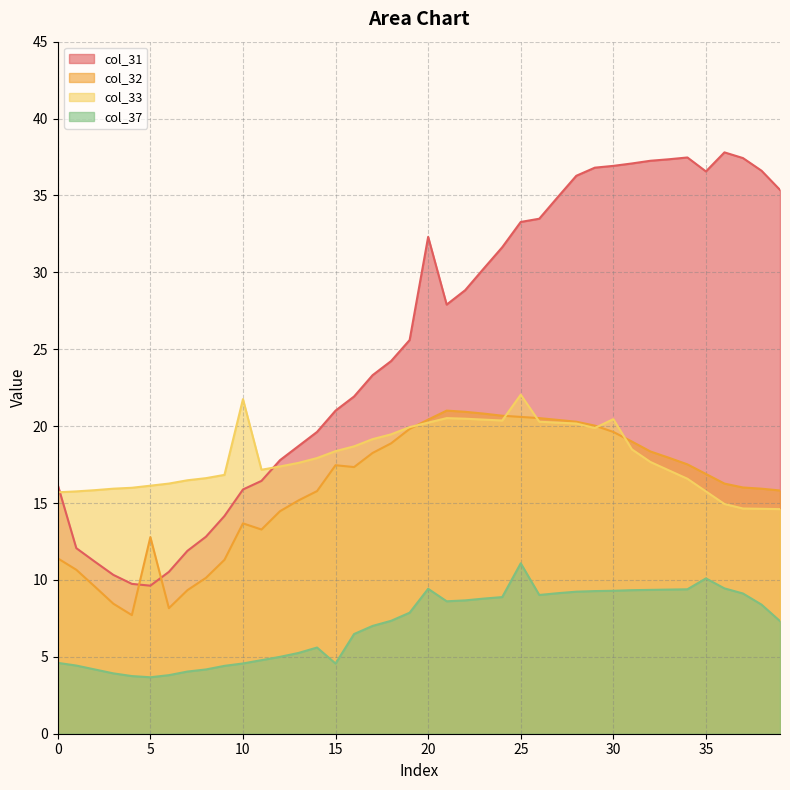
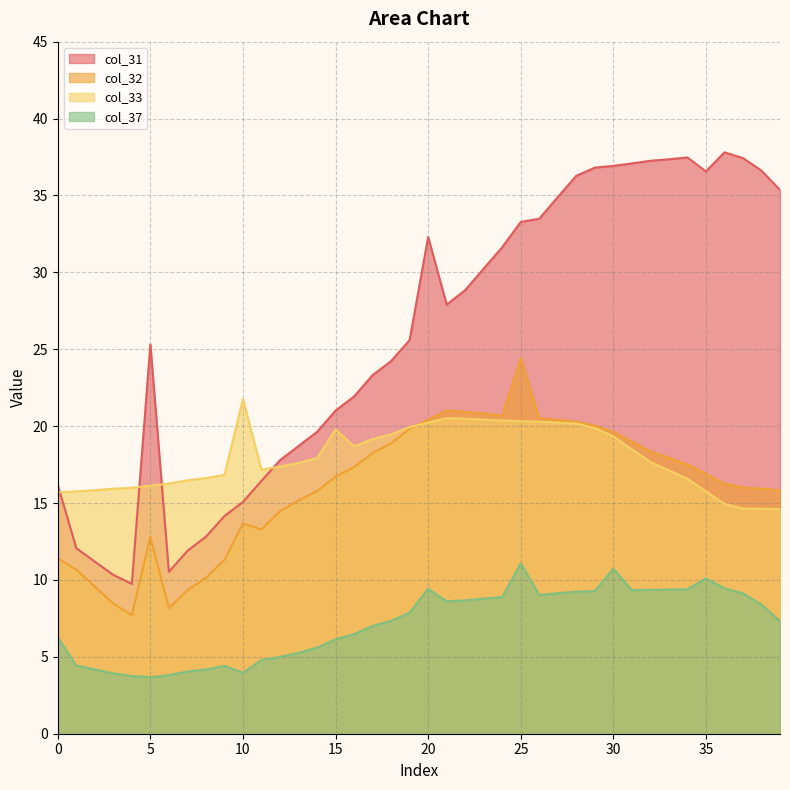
col_37, 0: 4.6 -> 6.3
col_31, 5: 9.6 -> 25.3
col_31, 10: 15.9 -> 15.1
col_37, 10: 4.6 -> 4.0
col_32, 15: 17.5 -> 16.7
col_33, 15: 18.4 -> 19.8
col_37, 15: 4.6 -> 6.1
col_32, 25: 20.6 -> 24.4
col_33, 25: 22.0 -> 20.3
col_33, 30: 20.5 -> 19.3
col_37, 30: 9.3 -> 10.7
